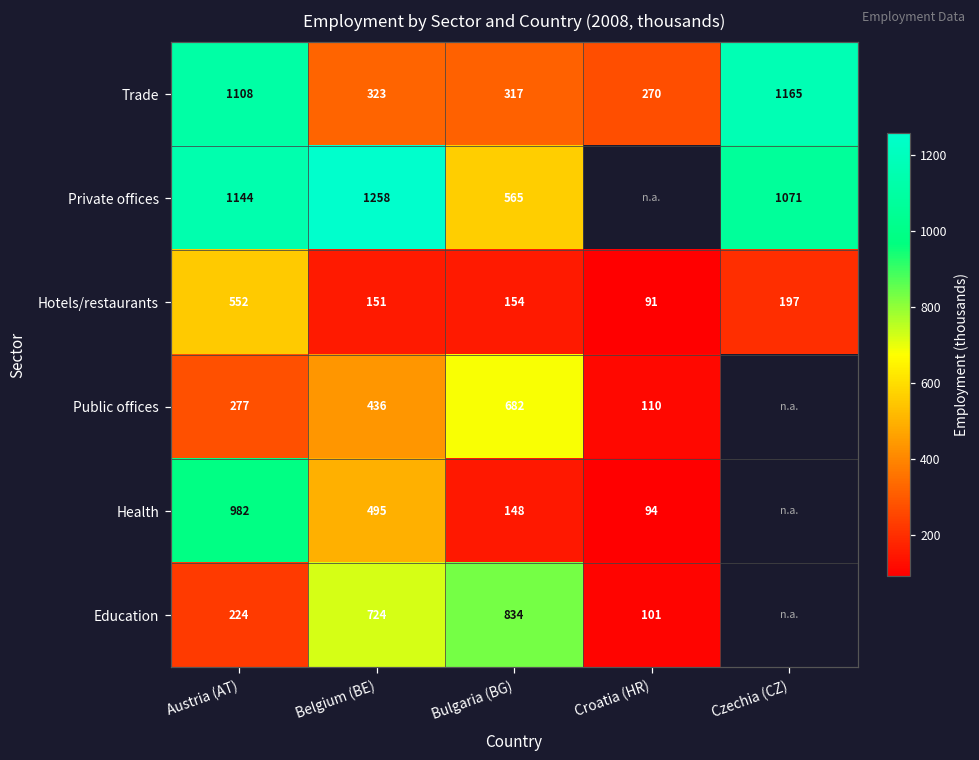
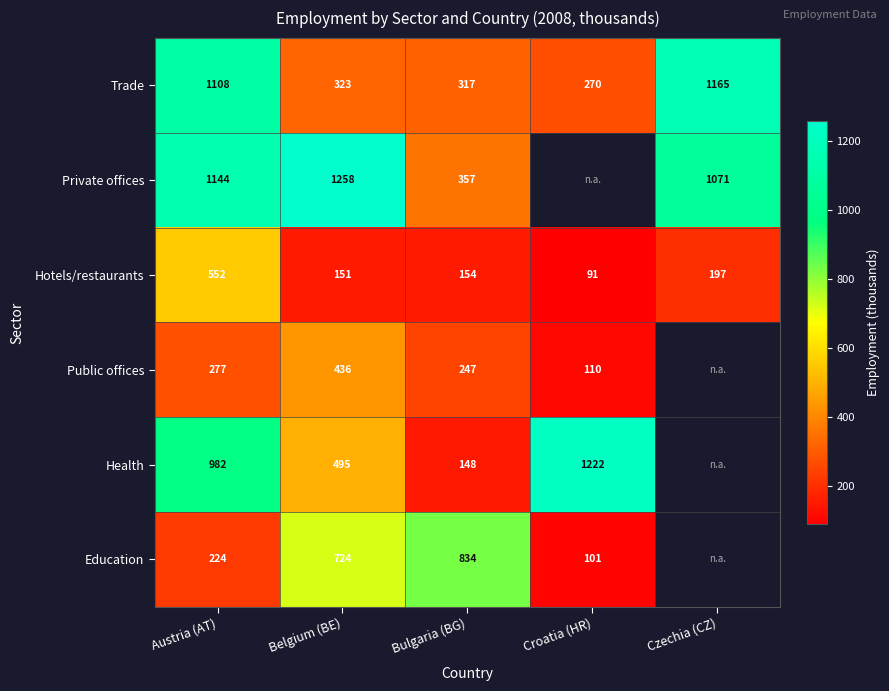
Private offices, Bulgaria (BG): 565 -> 357
Public offices, Bulgaria (BG): 682 -> 247
Health, Croatia (HR): 94 -> 1222
